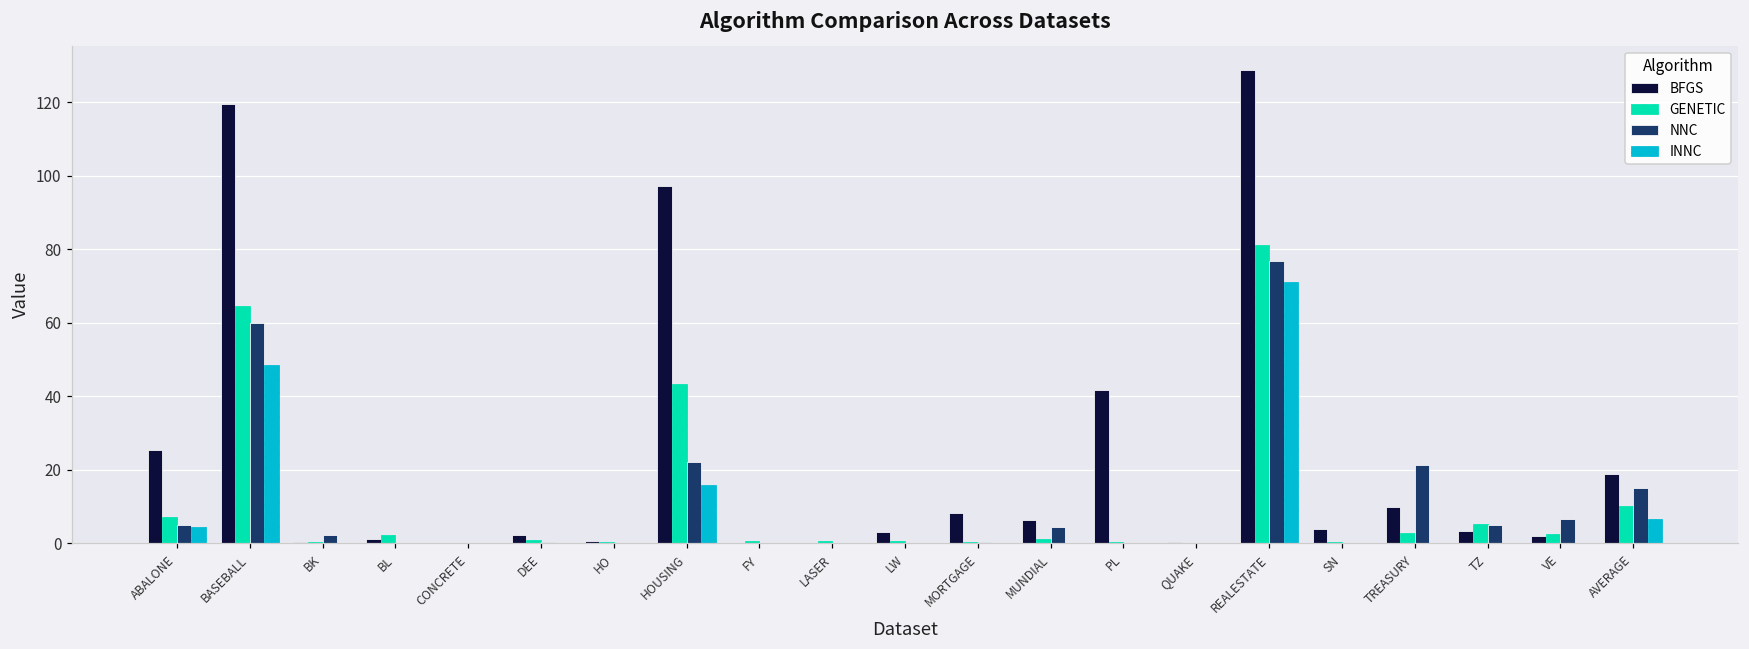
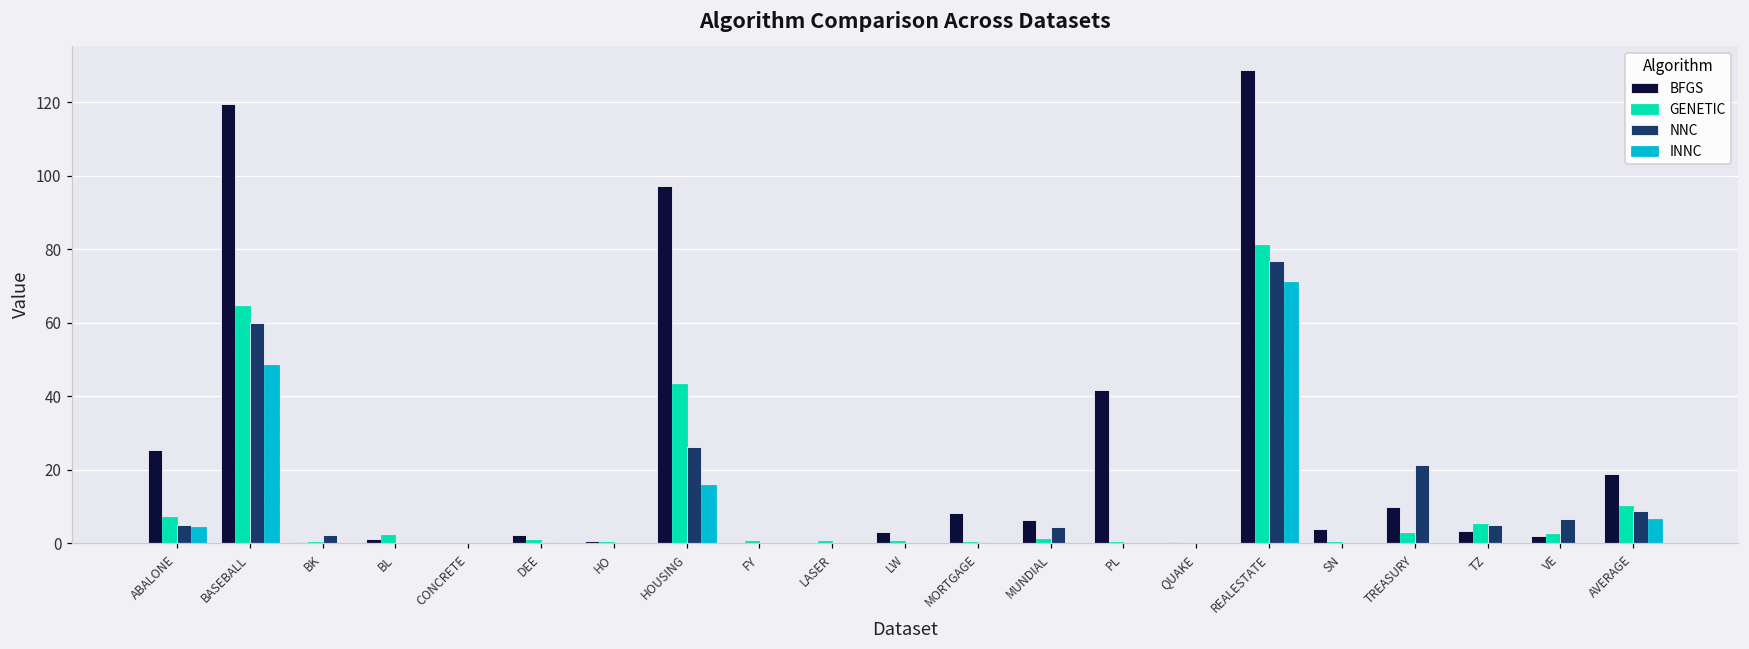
NNC, HOUSING: 22 -> 26
NNC, AVERAGE: 15 -> 9
